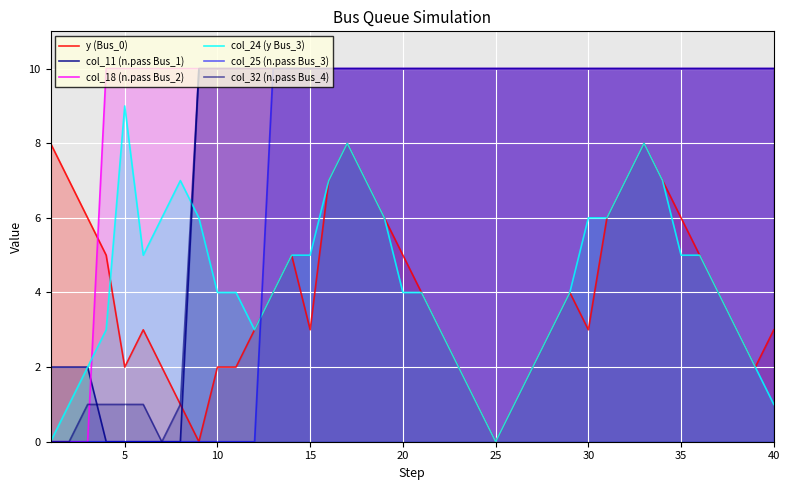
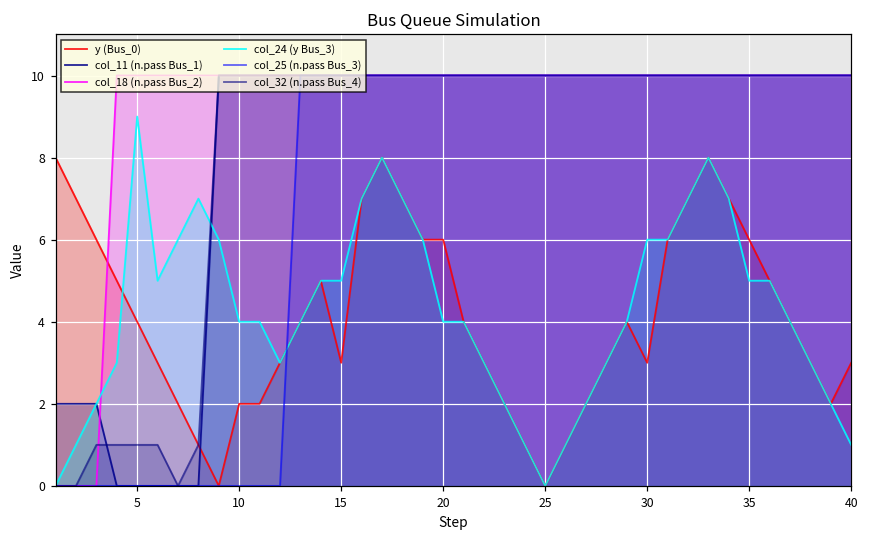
y (Bus_0), 5: 2 -> 4
y (Bus_0), 20: 5 -> 6
